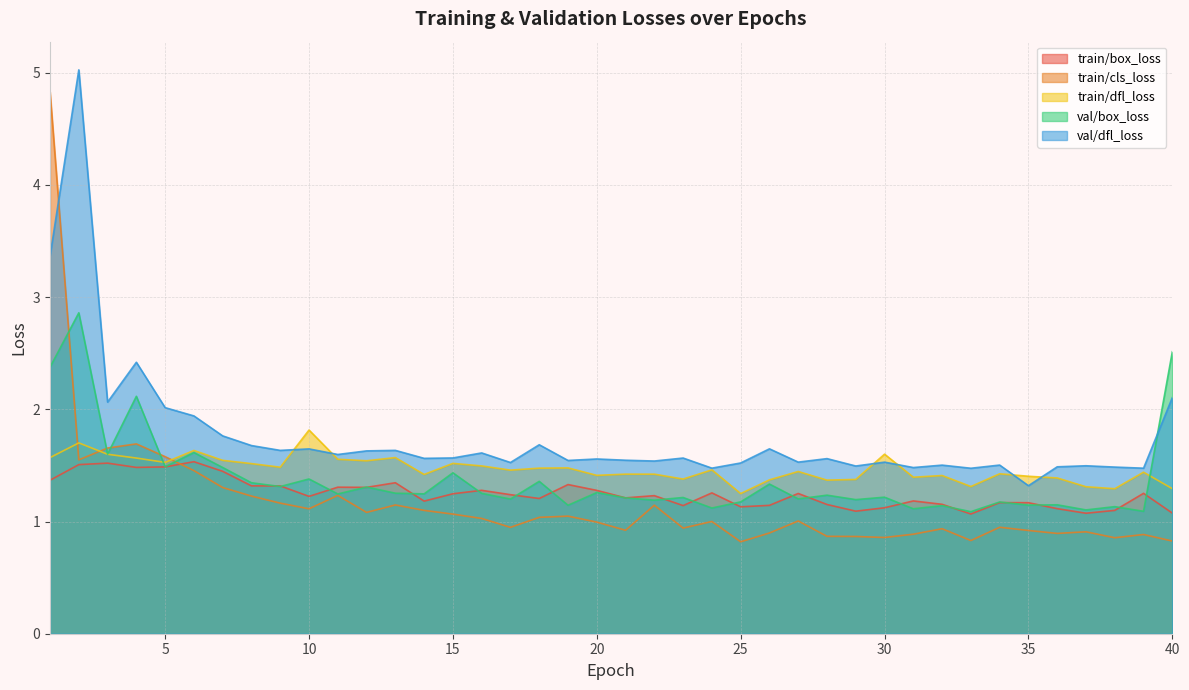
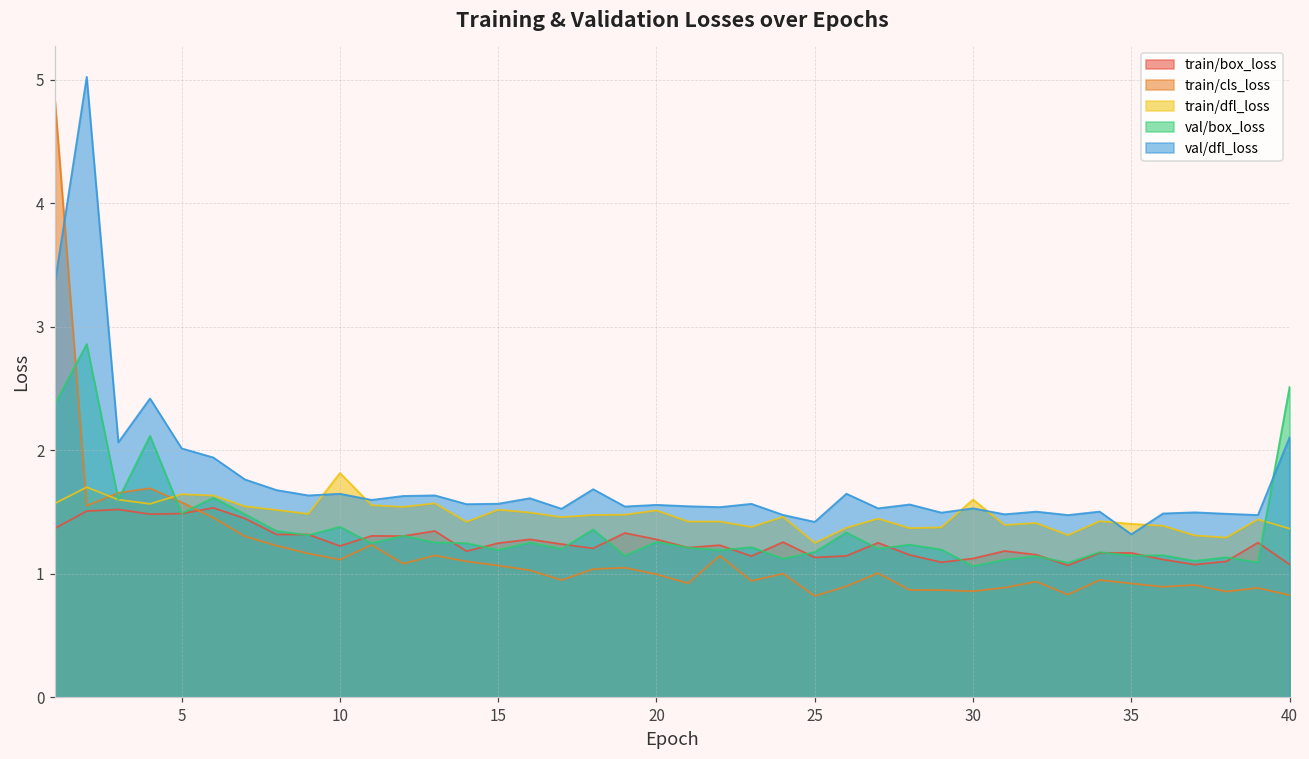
train/dfl_loss, 5: 1.53 -> 1.64
val/box_loss, 15: 1.43 -> 1.19
train/dfl_loss, 20: 1.41 -> 1.51
val/dfl_loss, 25: 1.52 -> 1.42
val/box_loss, 30: 1.22 -> 1.06
train/dfl_loss, 40: 1.29 -> 1.37
